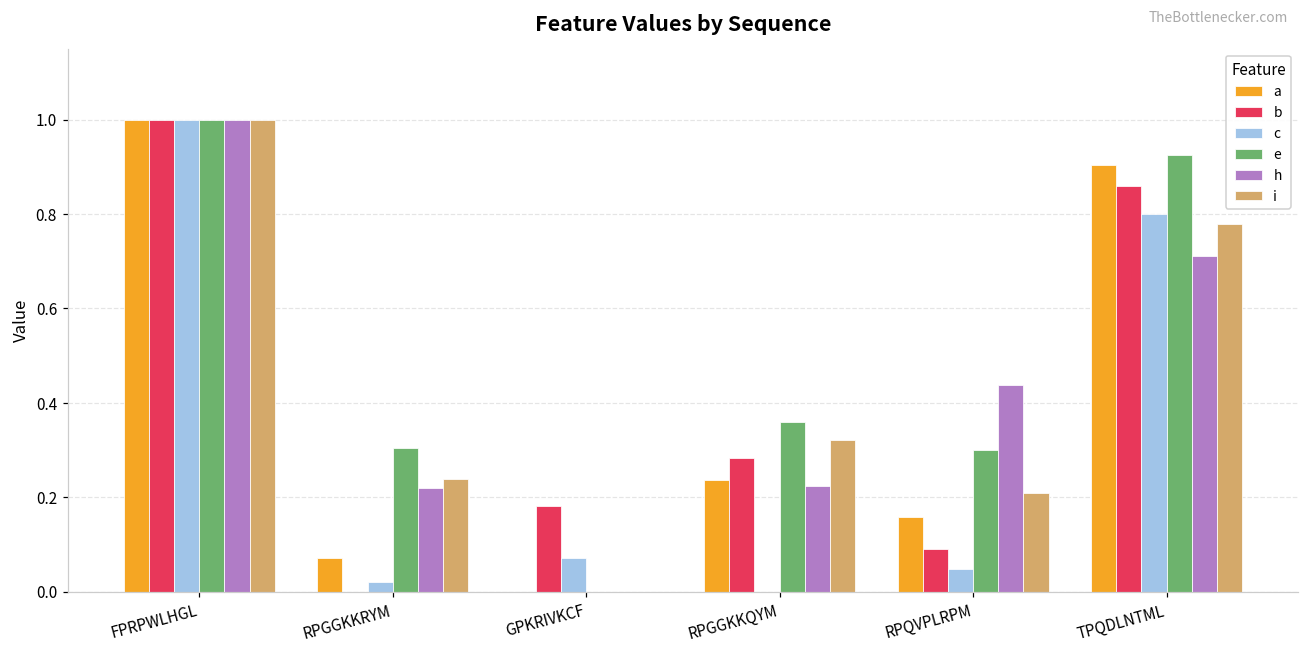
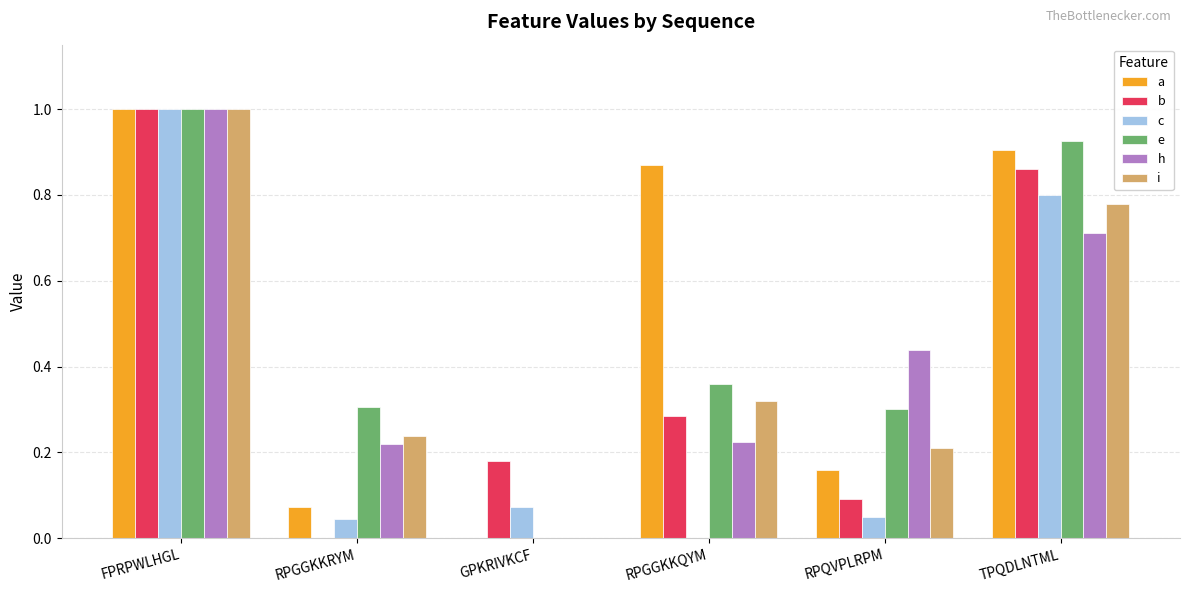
c, RPGGKKRYM: 0.02 -> 0.05
a, RPGGKKQYM: 0.24 -> 0.87
